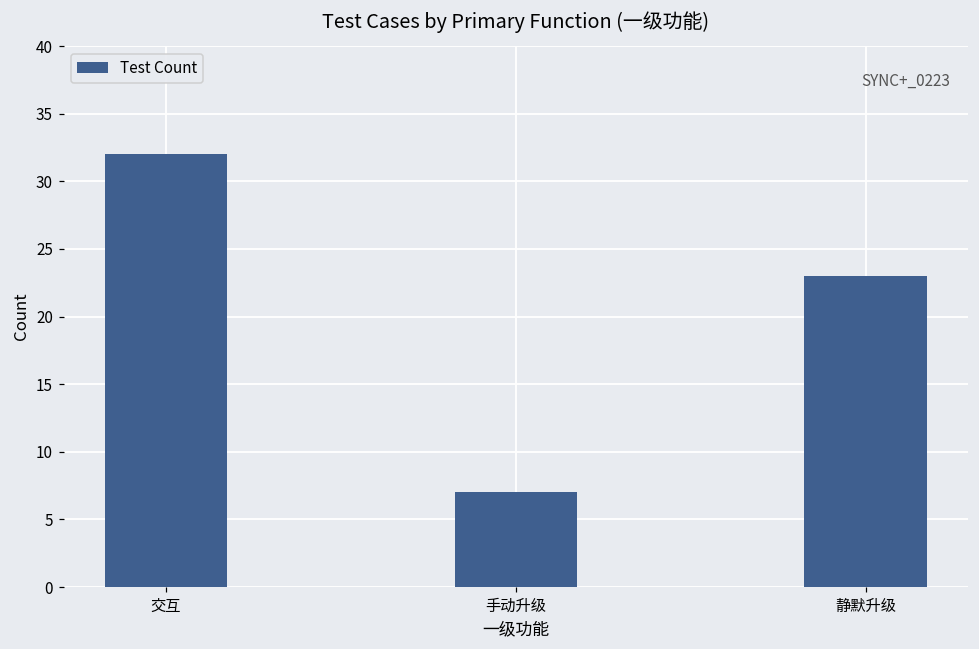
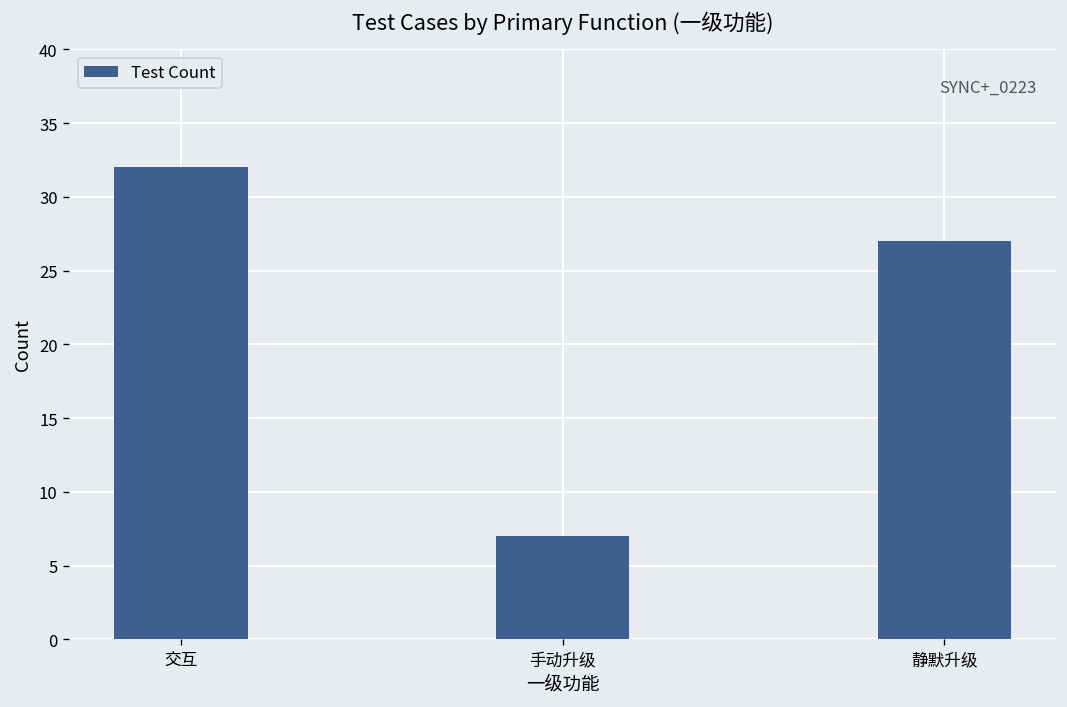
静默升级: 23 -> 27
